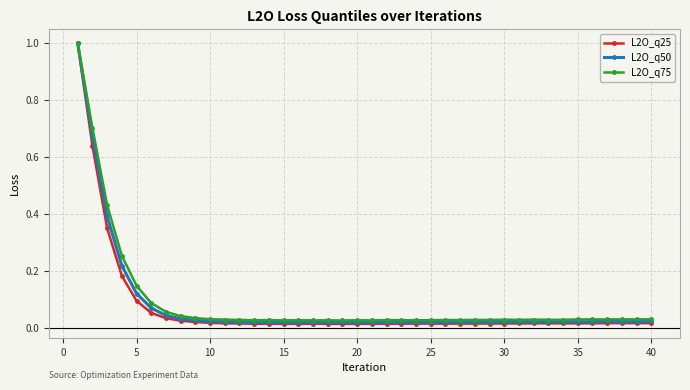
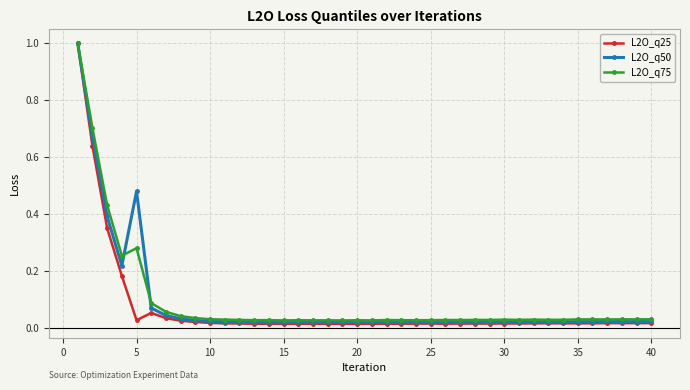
L2O_q25, 5: 0.10 -> 0.03
L2O_q50, 5: 0.12 -> 0.48
L2O_q75, 5: 0.15 -> 0.28
